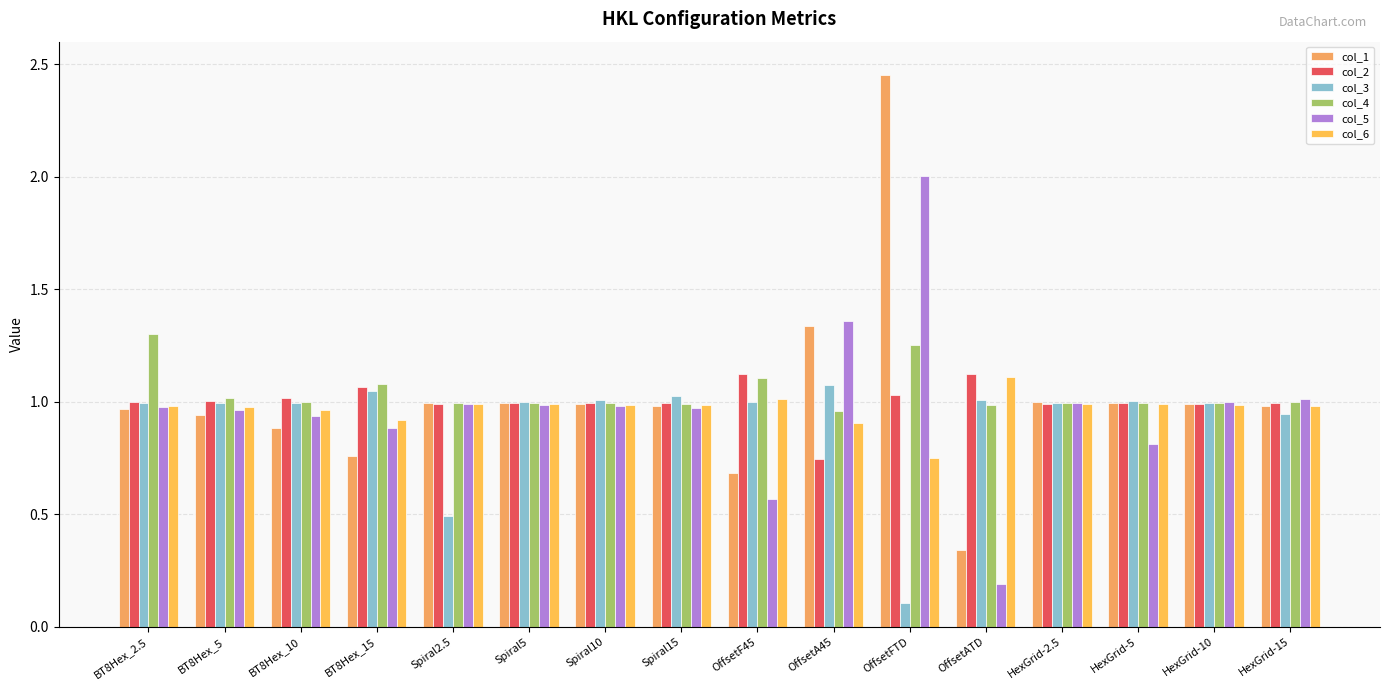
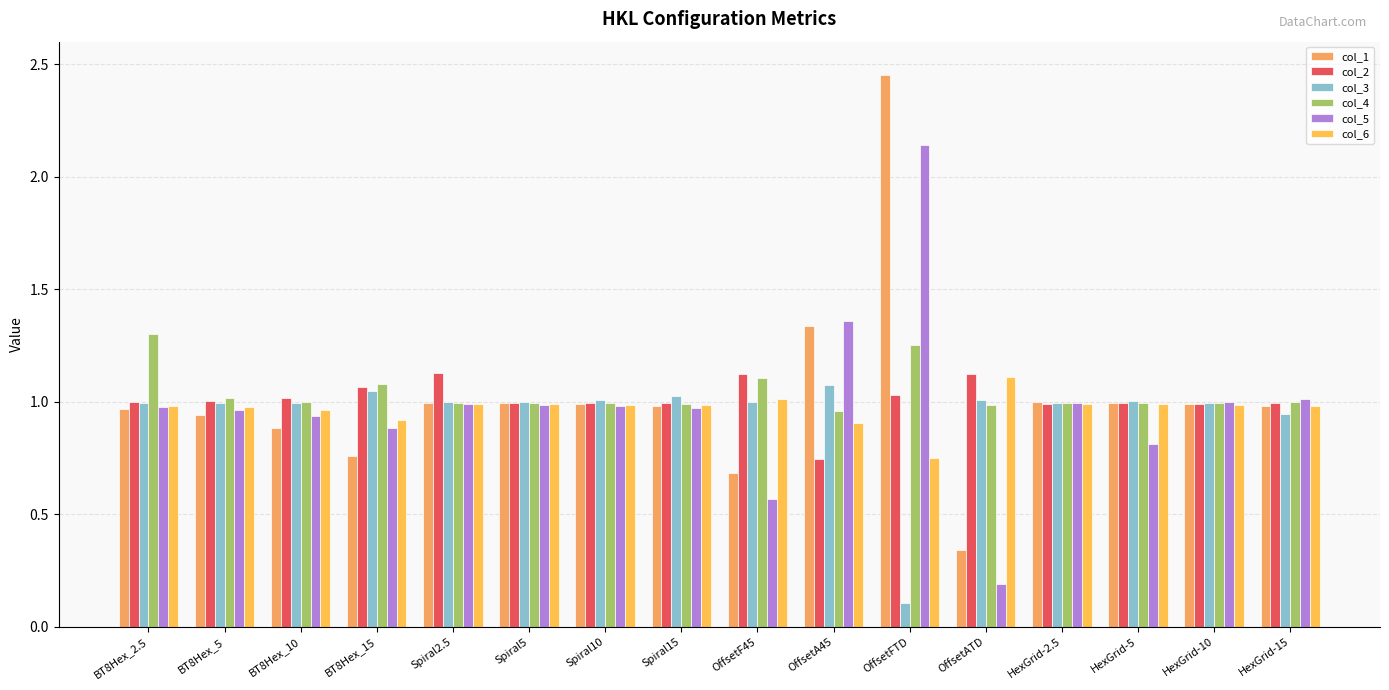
col_2, Spiral2.5: 0.99 -> 1.13
col_3, Spiral2.5: 0.49 -> 1.00
col_5, OffsetFTD: 2.00 -> 2.14
